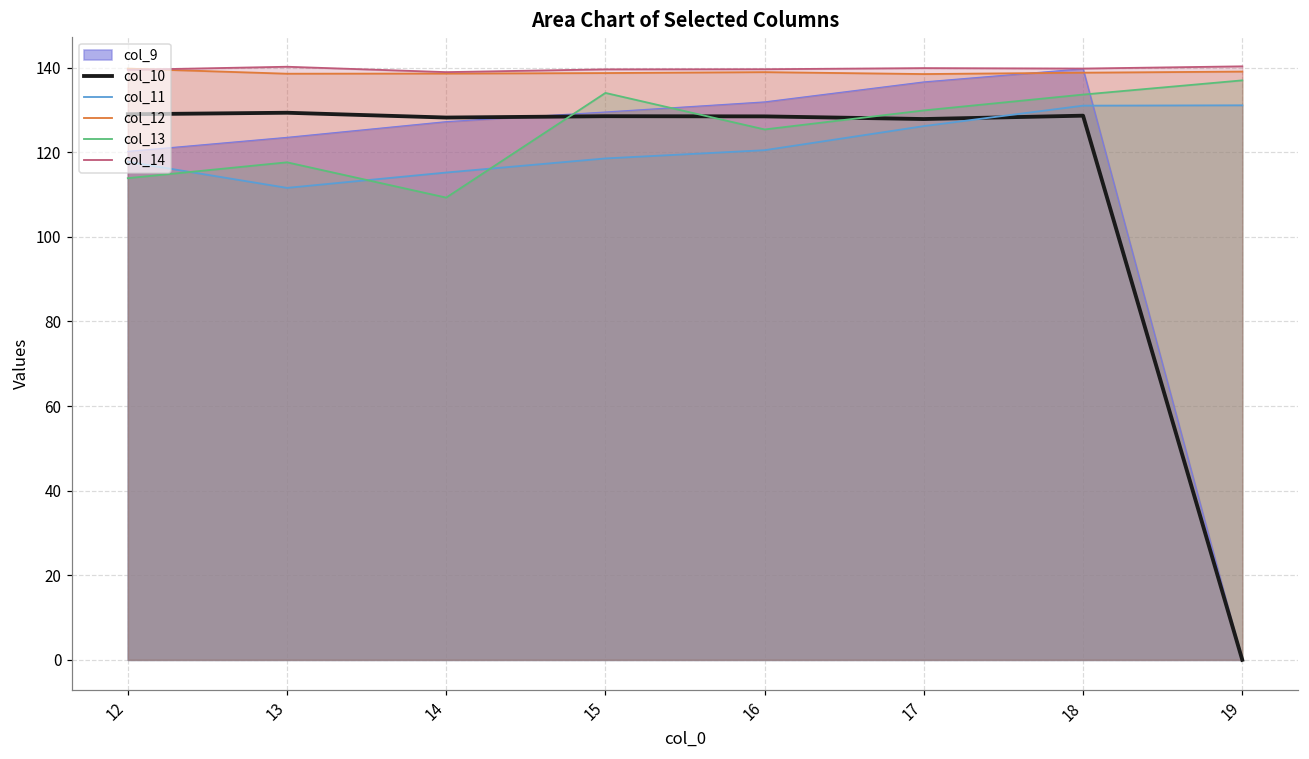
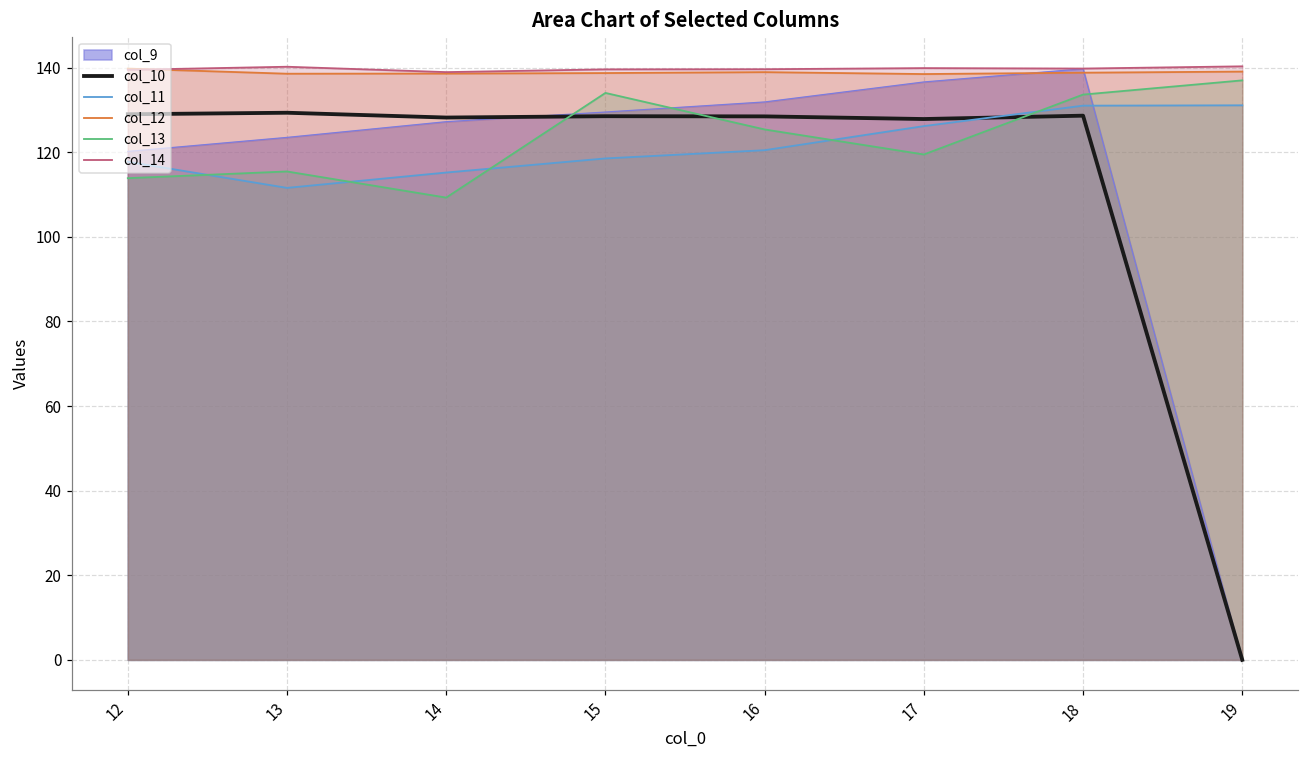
col_13, 13: 118 -> 115
col_13, 17: 130 -> 119
